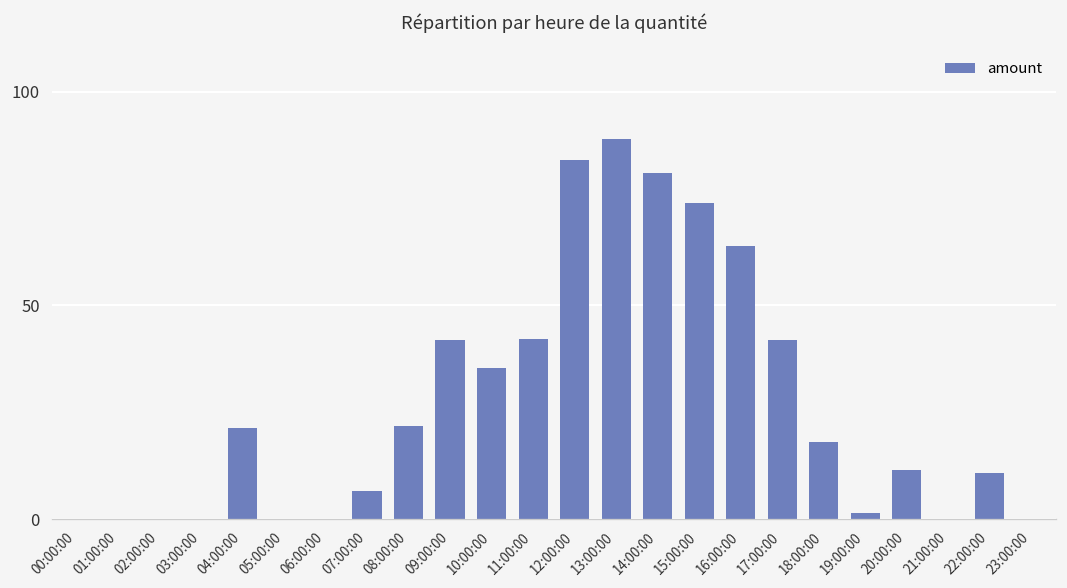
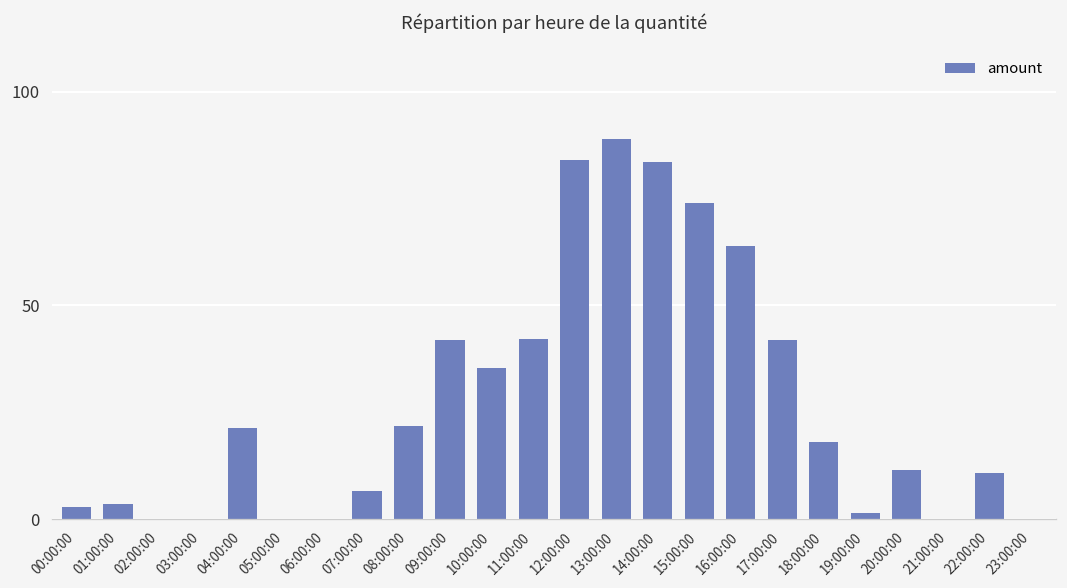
00:00:00: 0 -> 3
01:00:00: 0 -> 4
14:00:00: 81 -> 84
